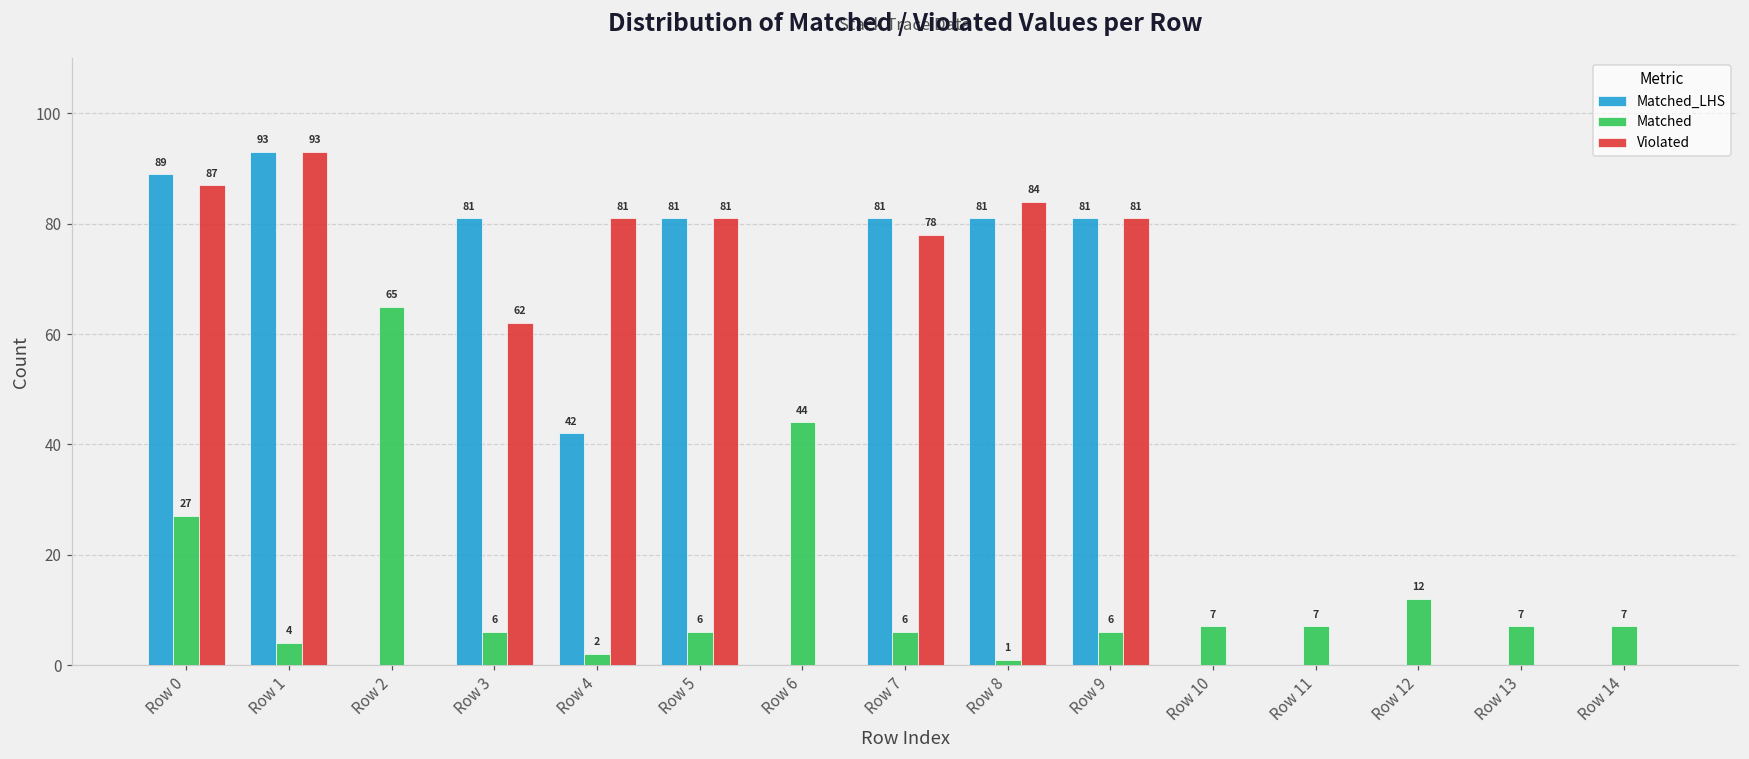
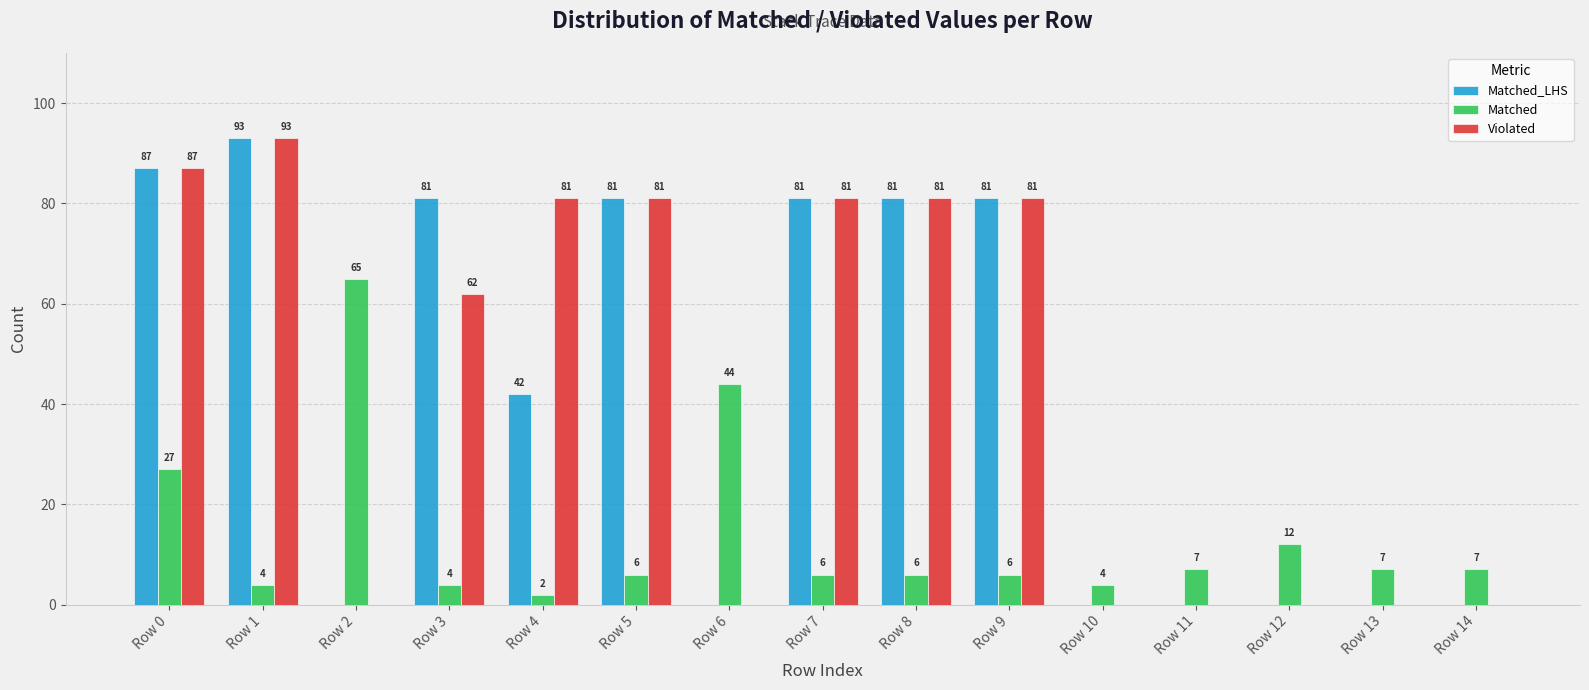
Matched_LHS, Row 0: 89 -> 87
Matched, Row 3: 6 -> 4
Violated, Row 7: 78 -> 81
Matched, Row 8: 1 -> 6
Violated, Row 8: 84 -> 81
Matched, Row 10: 7 -> 4
